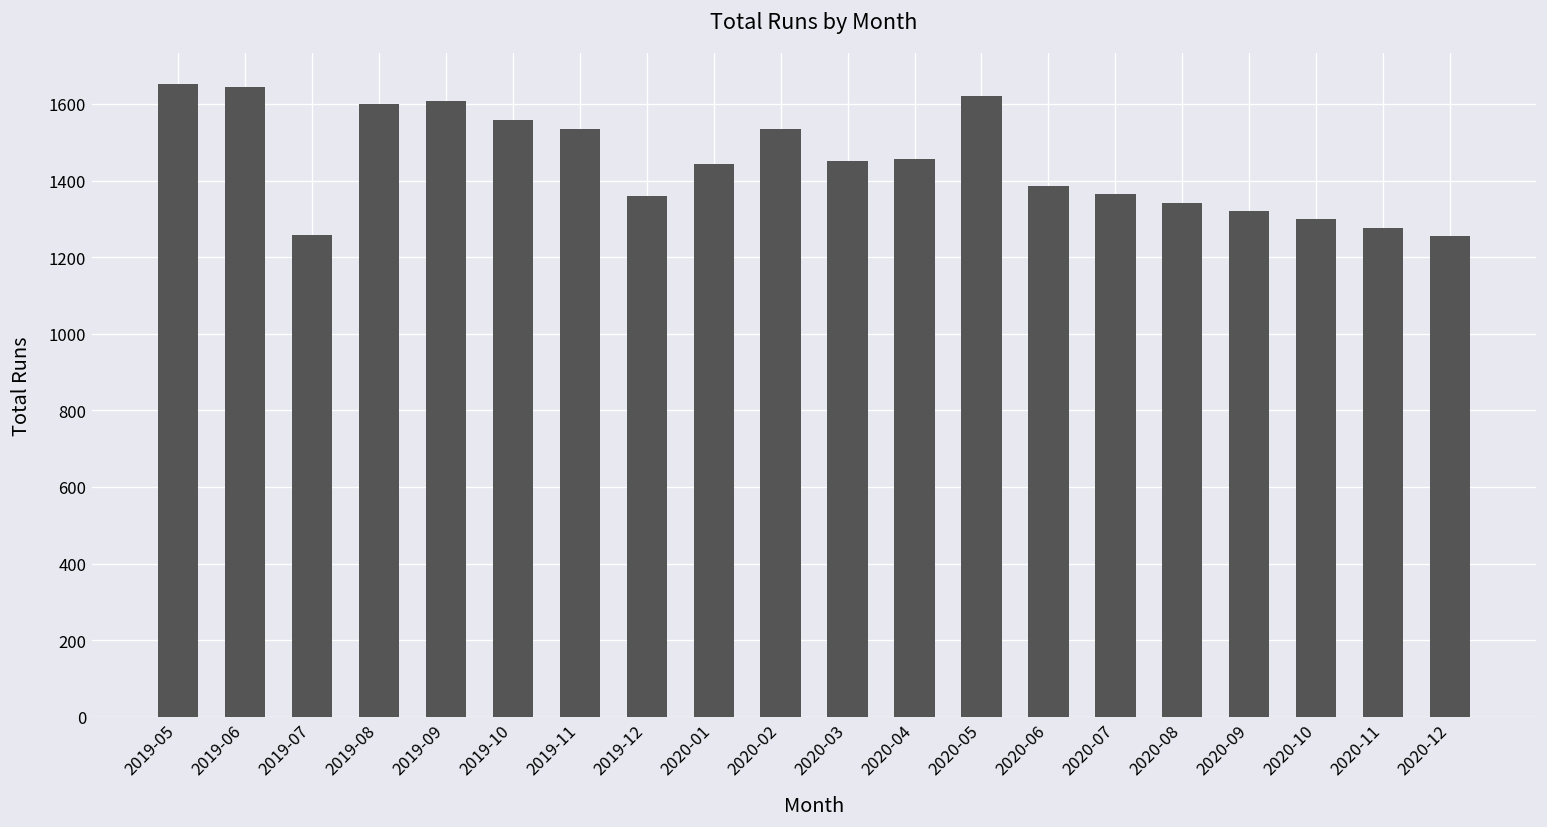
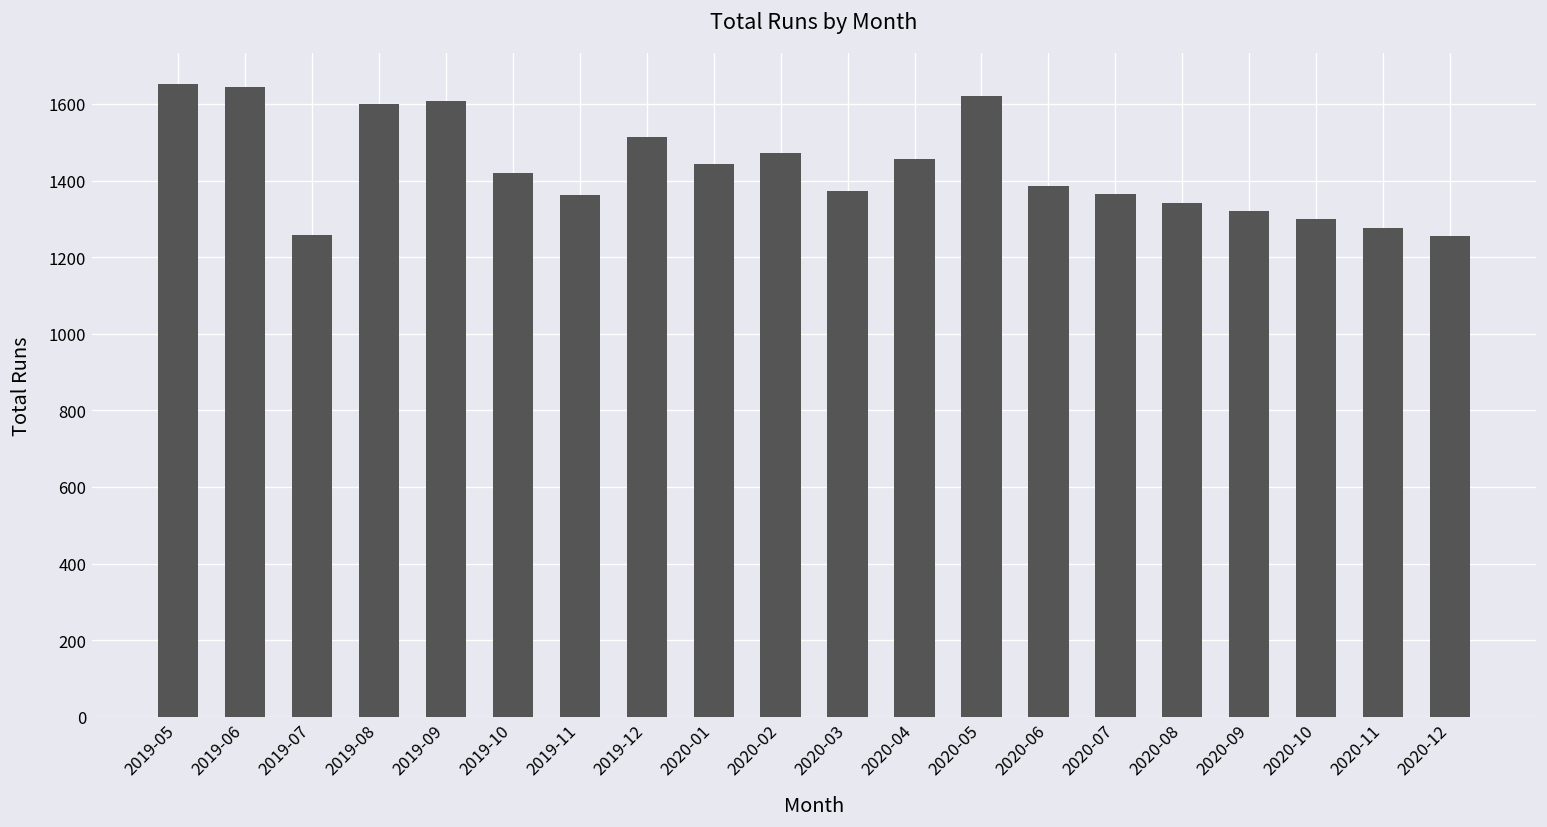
2019-10: 1560 -> 1420
2019-11: 1540 -> 1360
2019-12: 1360 -> 1510
2020-02: 1540 -> 1470
2020-03: 1450 -> 1370
